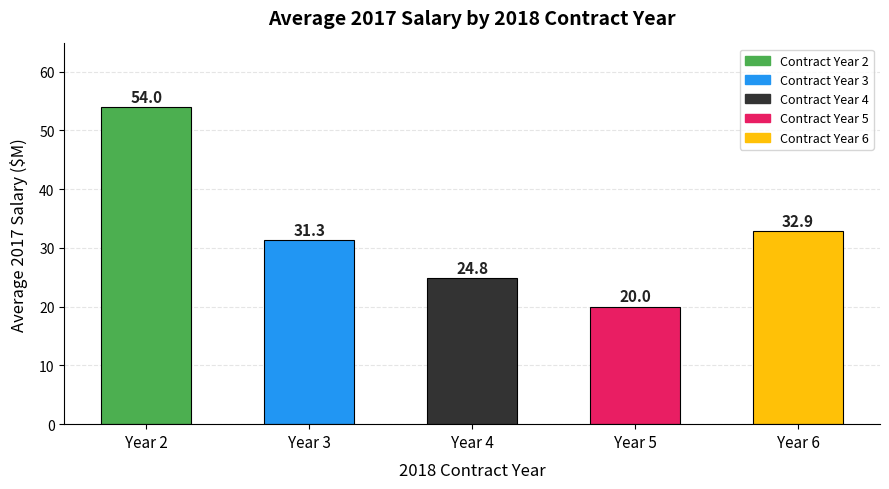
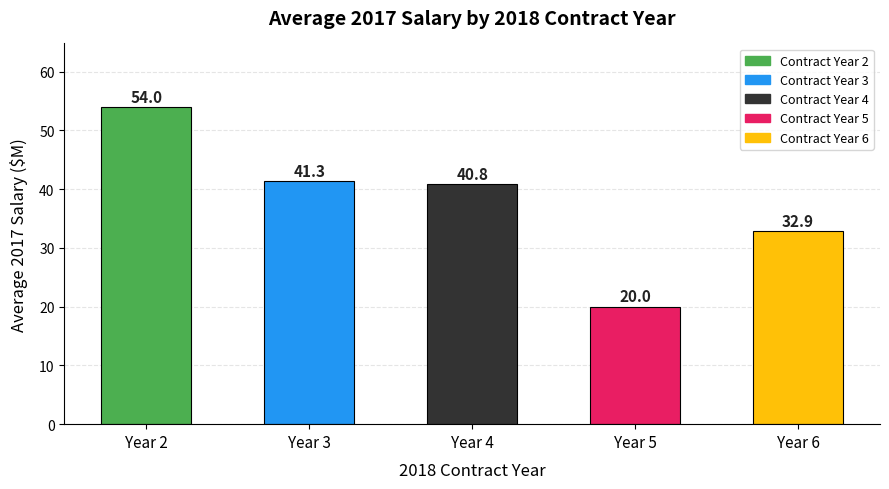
Year 3: 31.3 -> 41.3
Year 4: 24.8 -> 40.8
